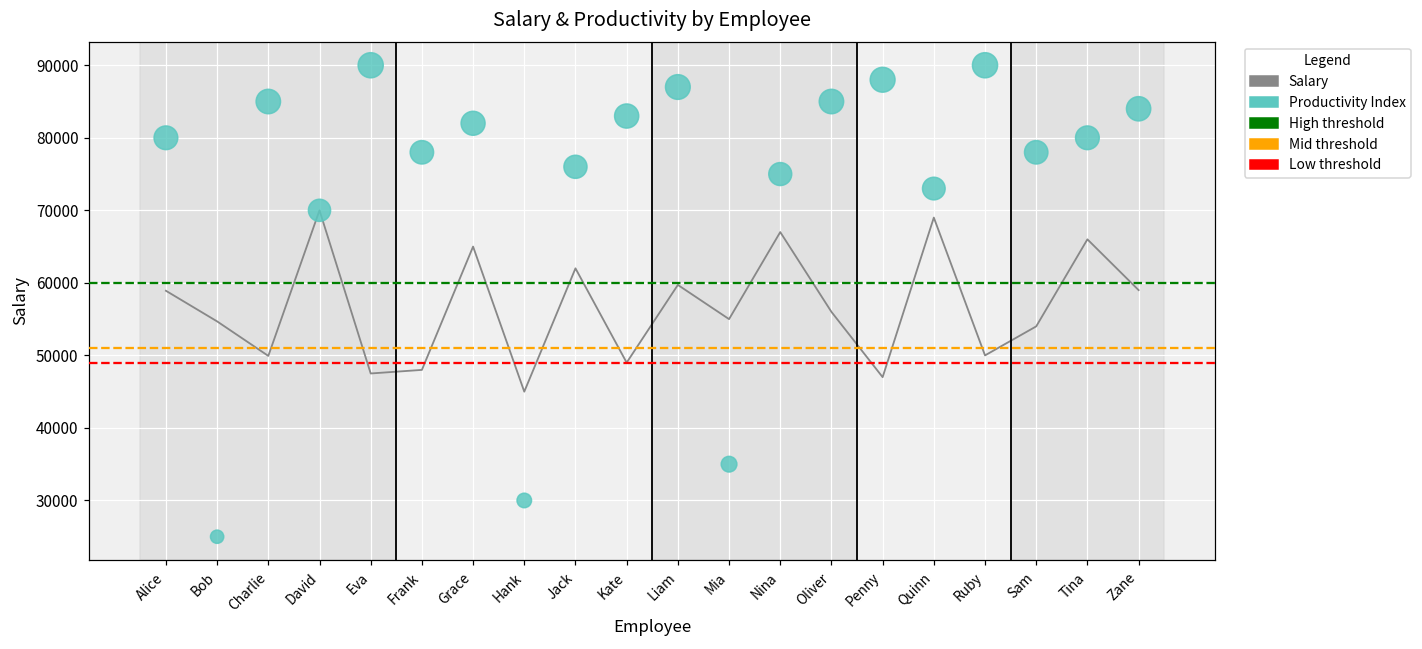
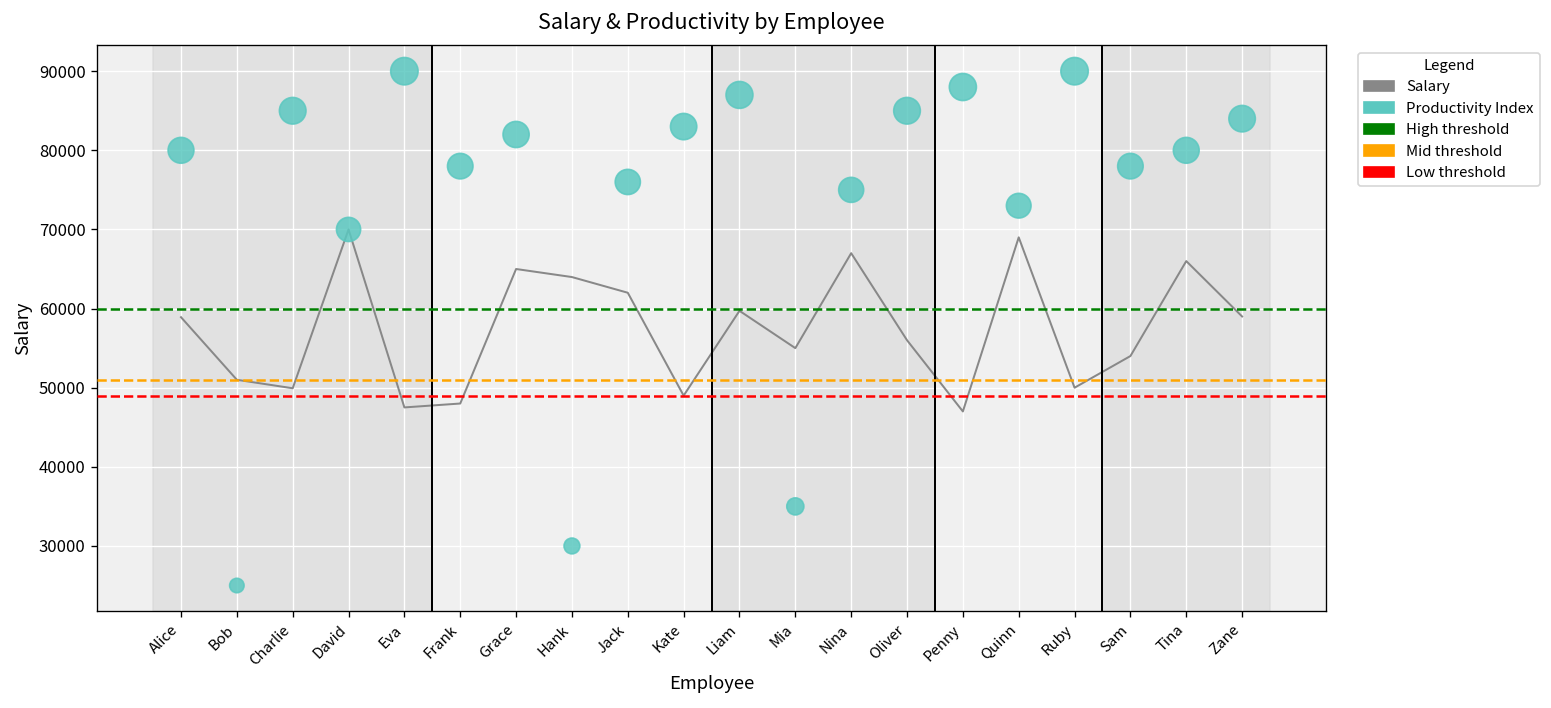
Salary, Bob: 55000 -> 51000
Salary, Hank: 45000 -> 64000
